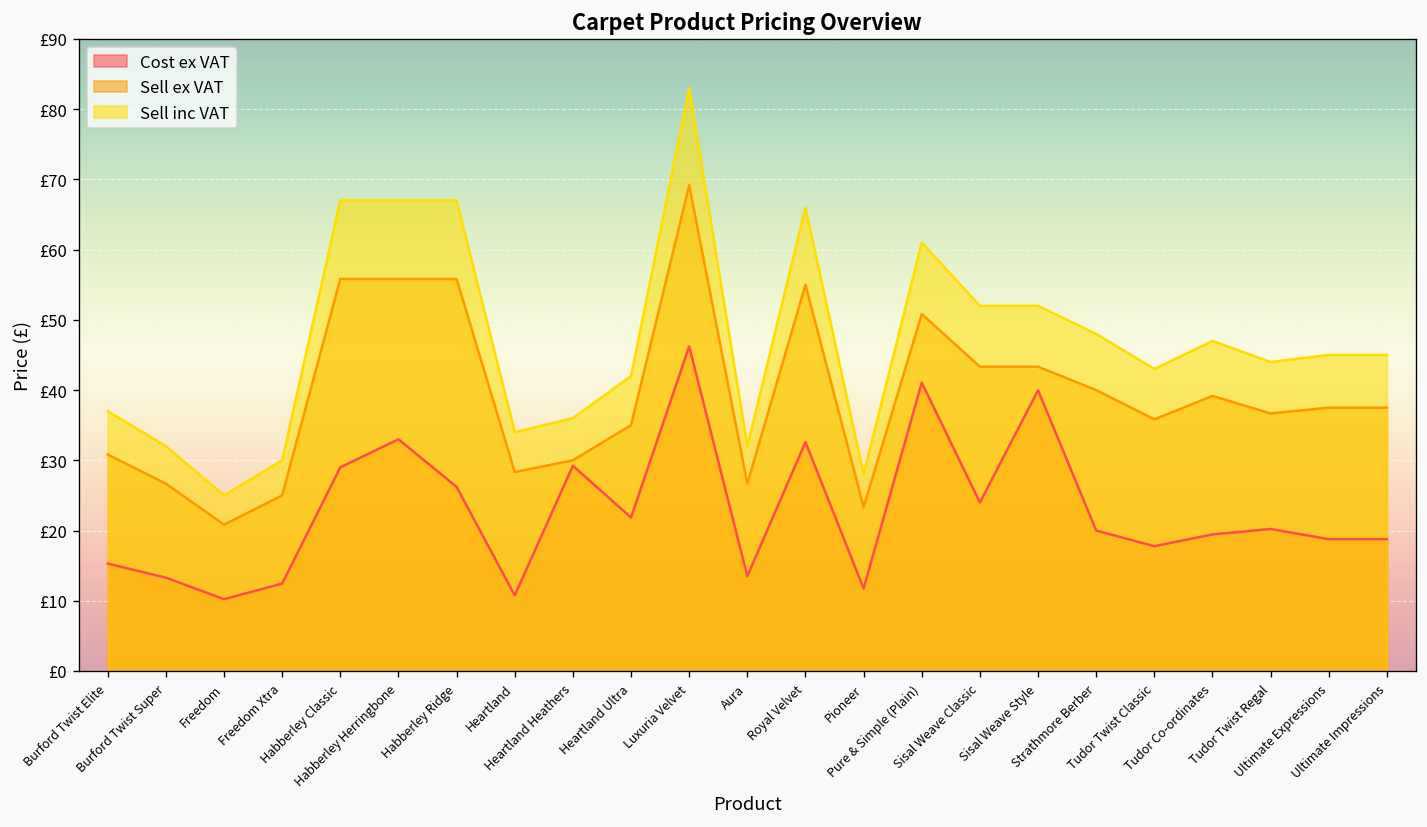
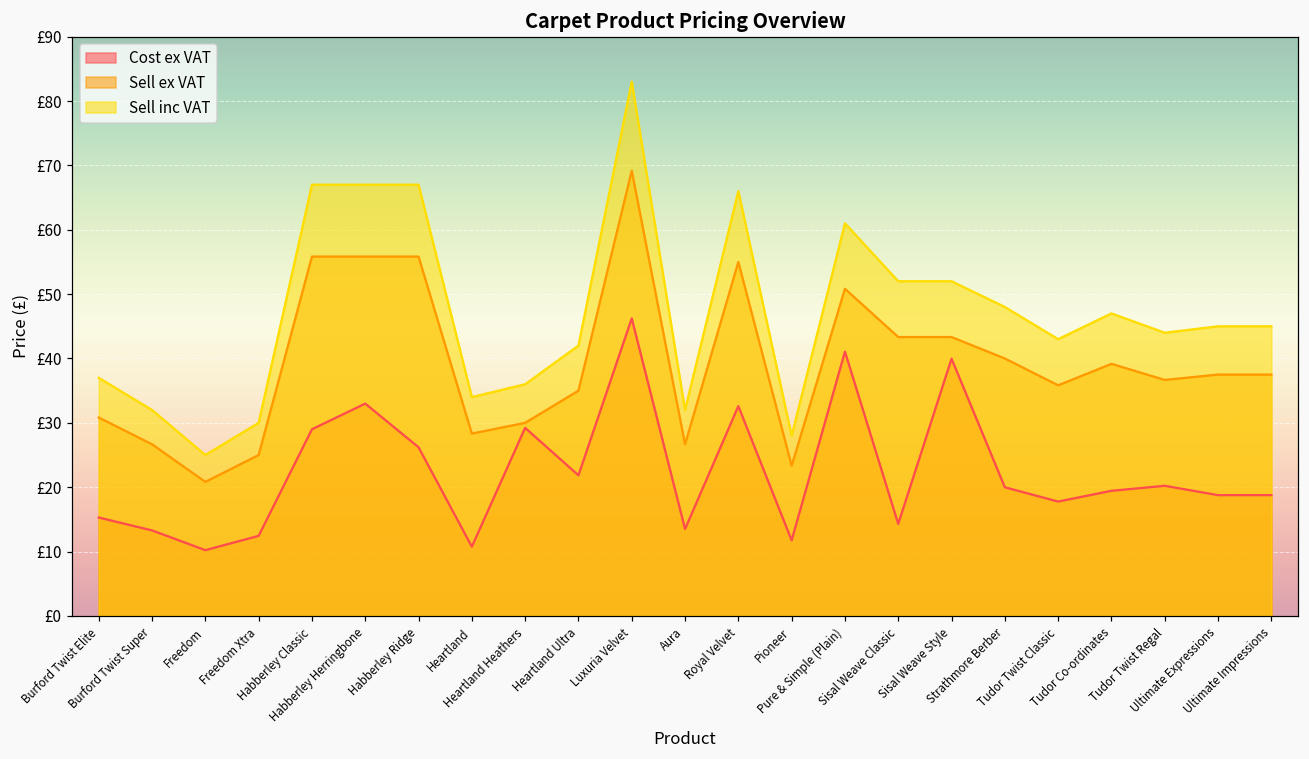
Cost ex VAT, Sisal Weave Classic: £24 -> £14
